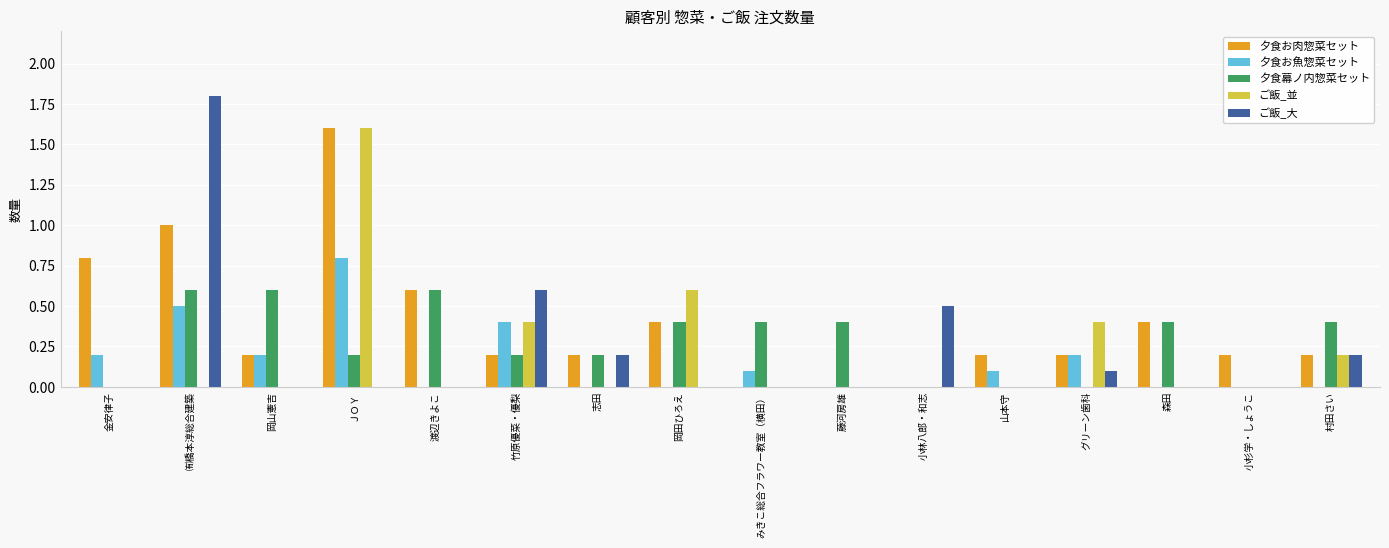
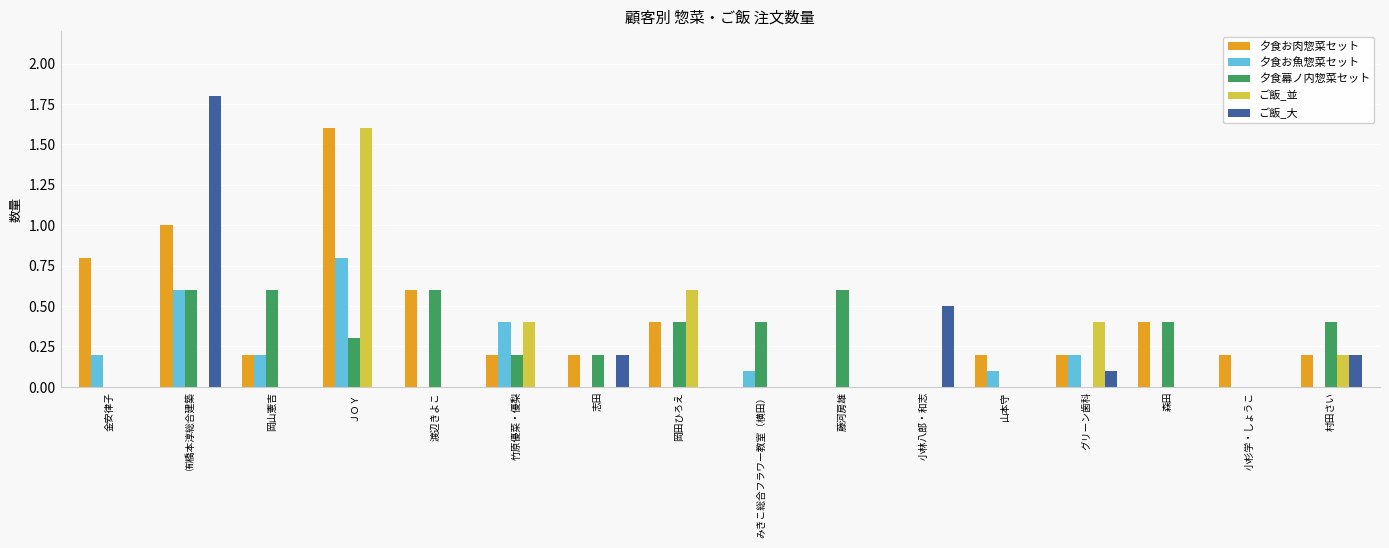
夕食お魚惣菜セット, ㈲橋本淳総合建築: 0.5 -> 0.6
夕食幕ノ内惣菜セット, ＪＯＹ: 0.2 -> 0.3
ご飯_大, 竹原優菜・優梨: 0.6 -> 0.0
夕食幕ノ内惣菜セット, 藤河房雄: 0.4 -> 0.6
